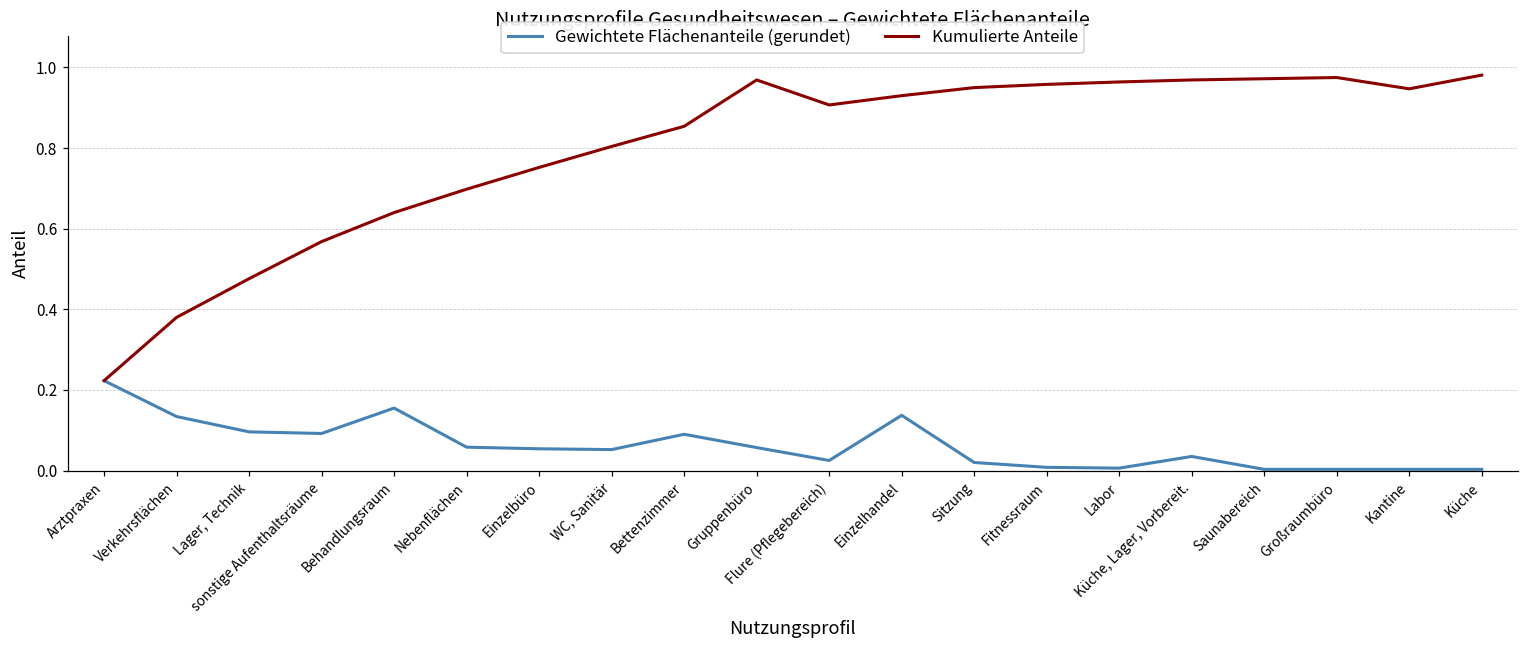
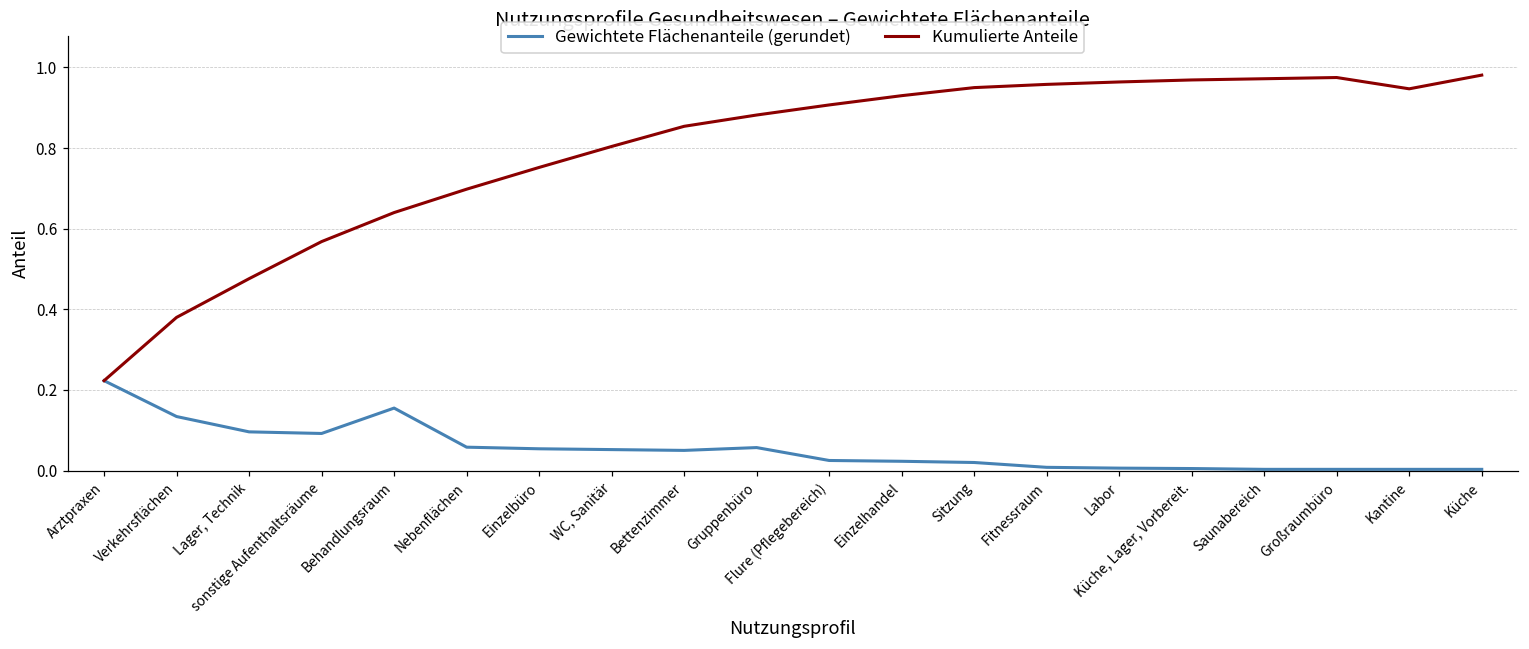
Gewichtete Flächenanteile (gerundet), Bettenzimmer: 0.09 -> 0.05
Kumulierte Anteile, Gruppenbüro: 0.97 -> 0.88
Gewichtete Flächenanteile (gerundet), Einzelhandel: 0.14 -> 0.02
Gewichtete Flächenanteile (gerundet), Küche, Lager, Vorbereit.: 0.04 -> 0.01
